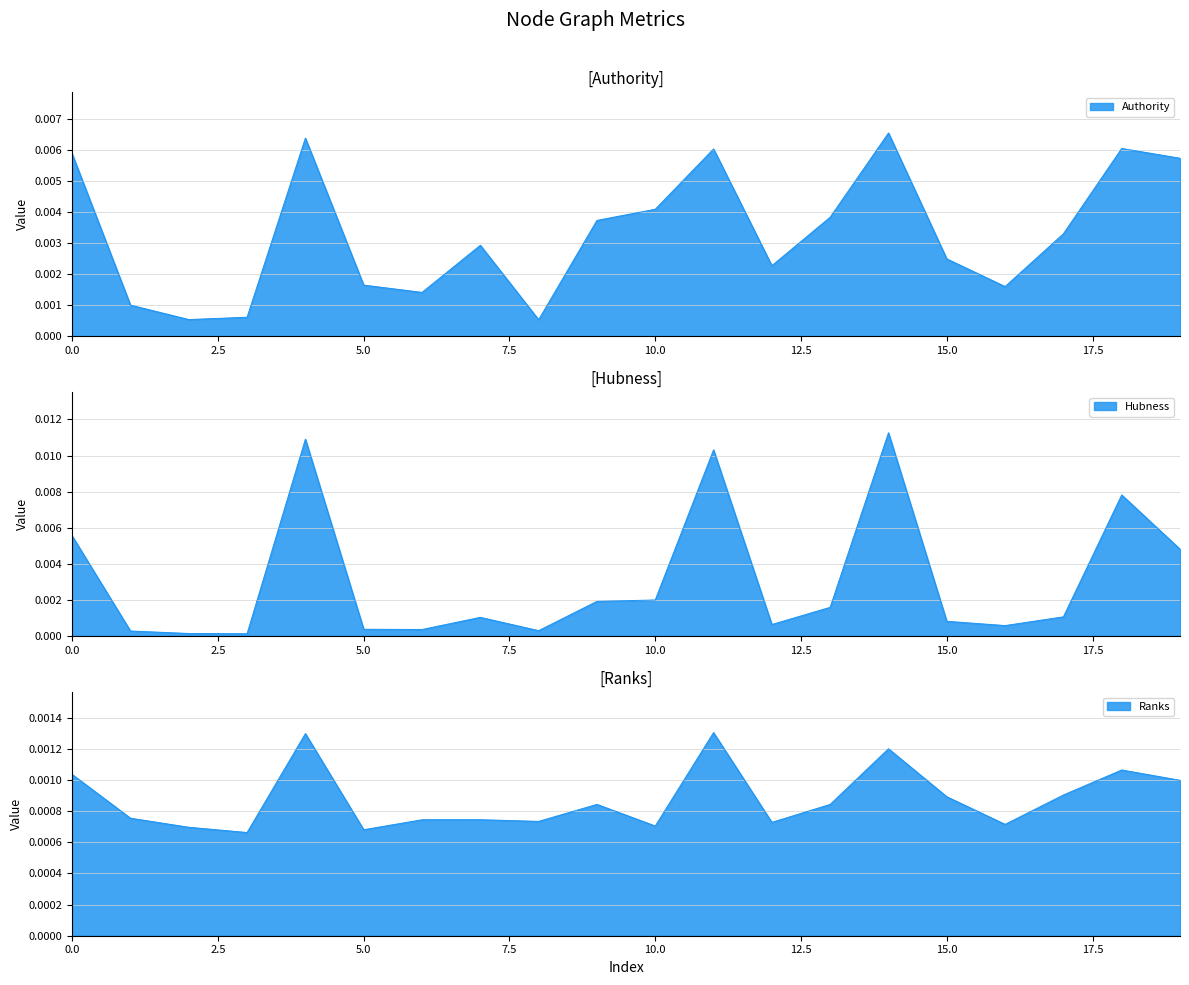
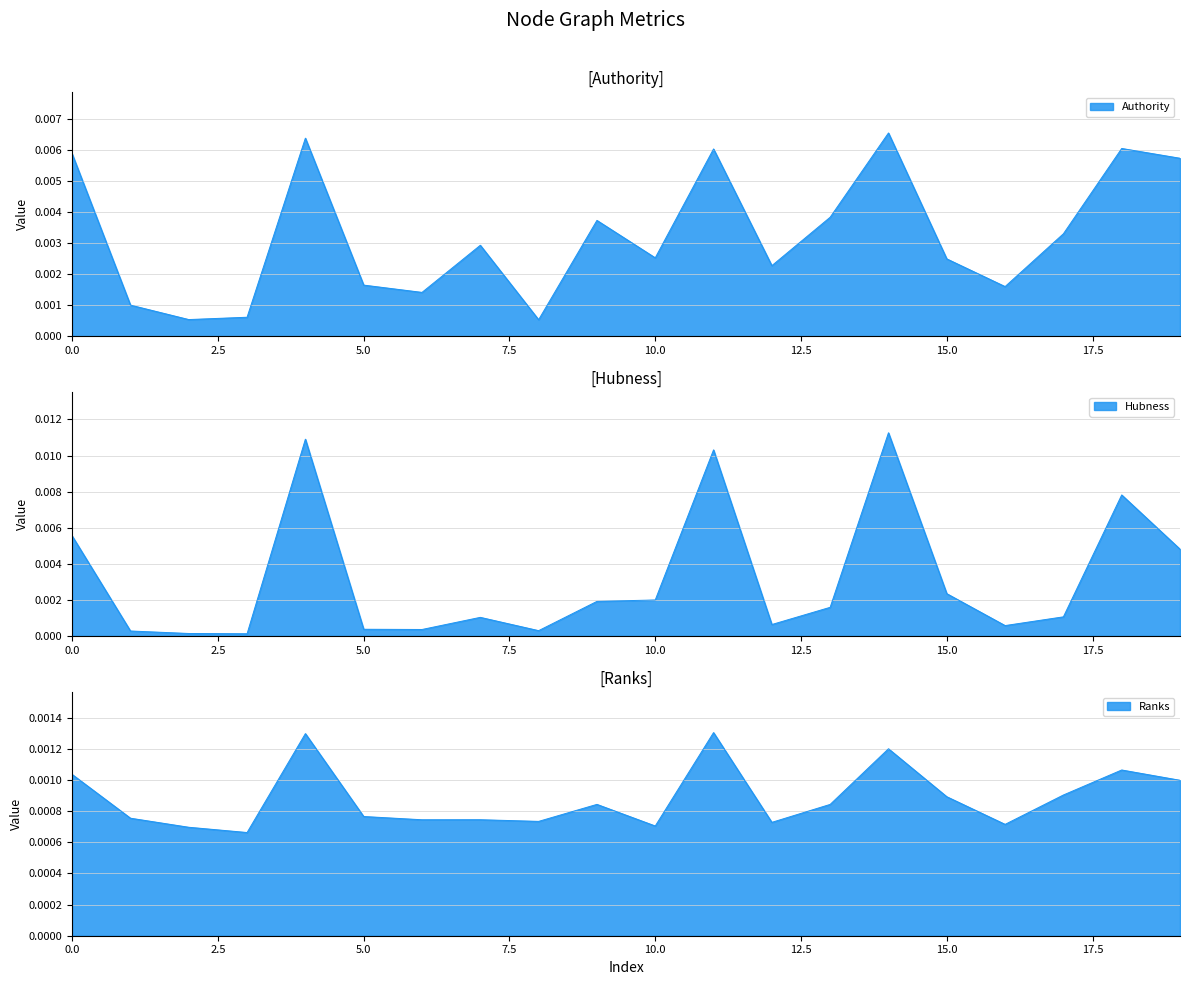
[Authority], 10.0: 0.0041 -> 0.0025
[Hubness], 15.0: 0.0008 -> 0.0023
[Ranks], 5.0: 0.00068 -> 0.00077
